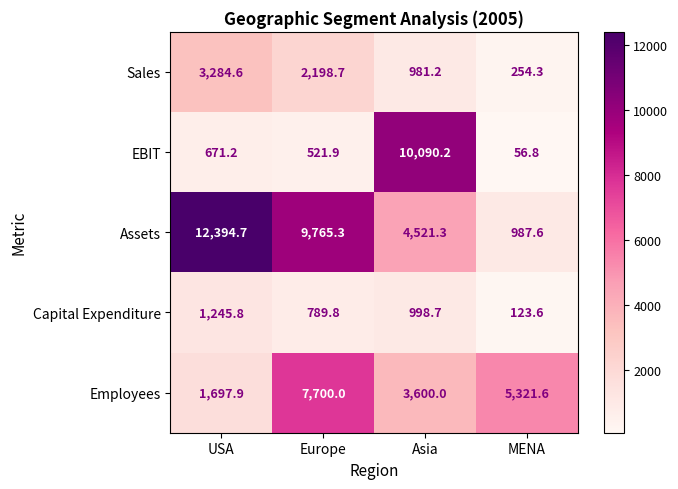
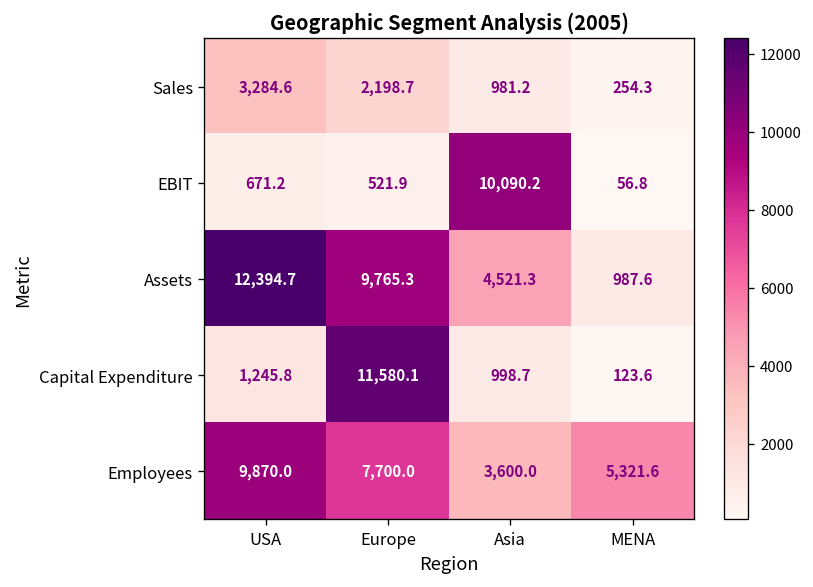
Capital Expenditure, Europe: 789.8 -> 11,580.1
Employees, USA: 1,697.9 -> 9,870.0
